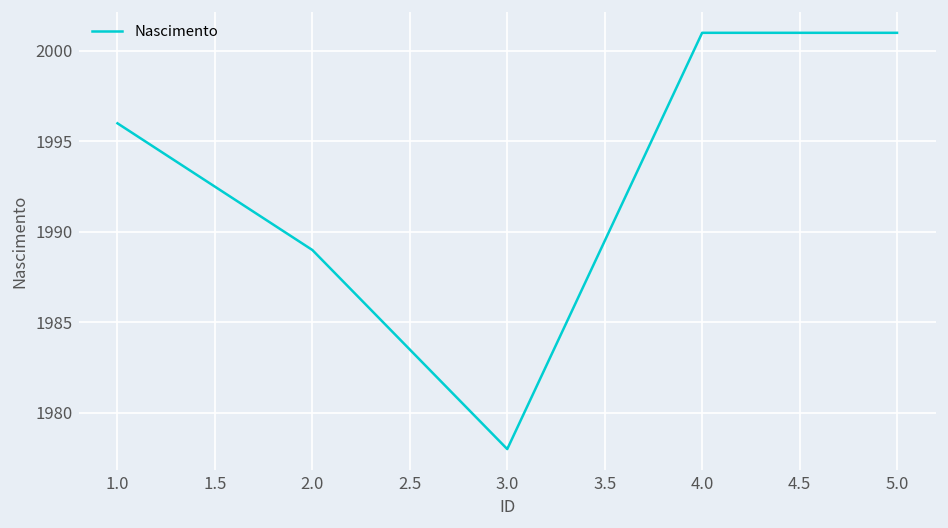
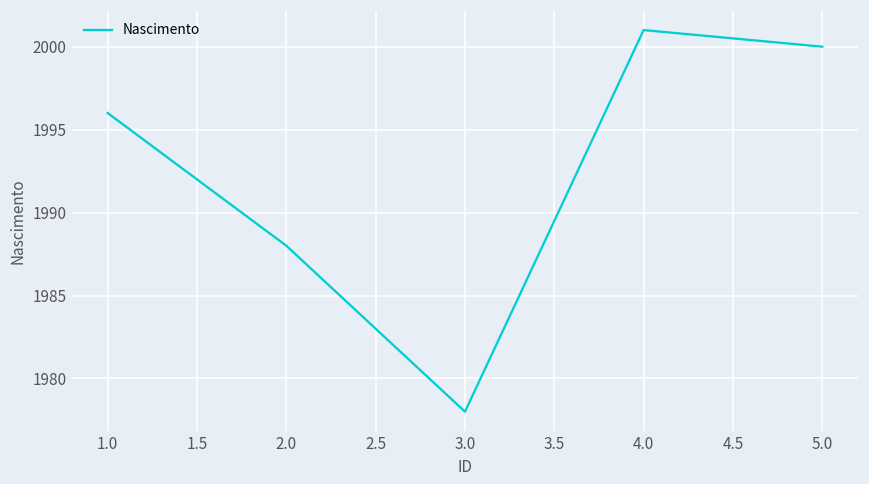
2.0: 1989 -> 1988
5.0: 2001 -> 2000
